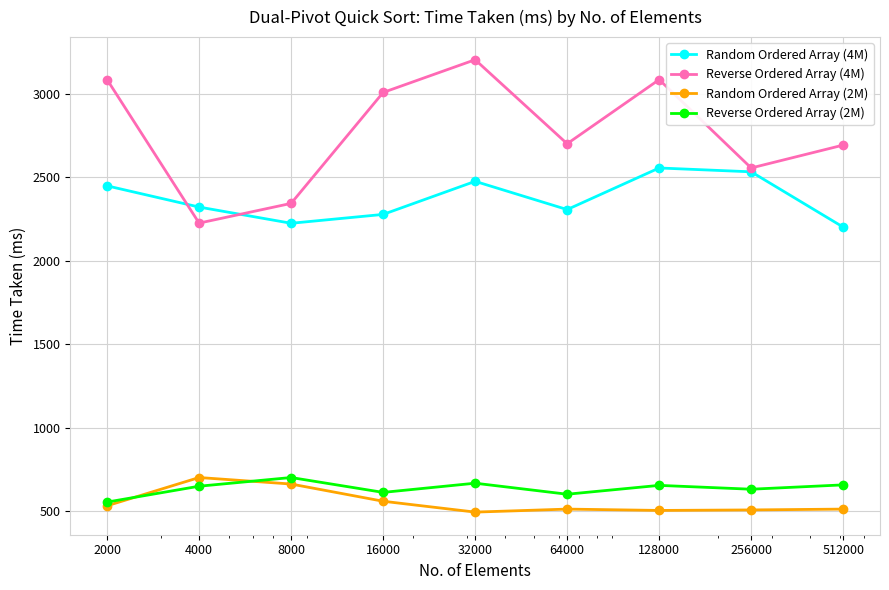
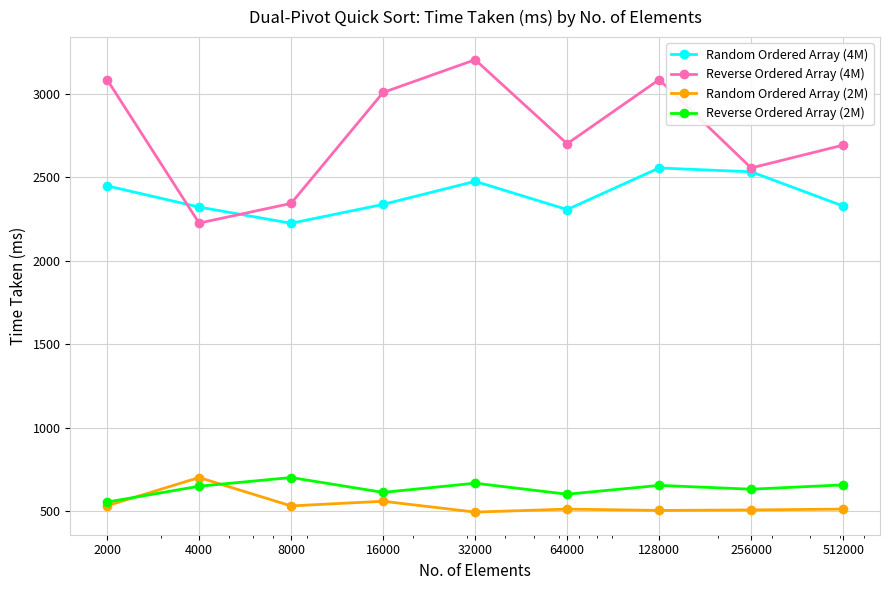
Random Ordered Array (2M), 8000: 660 -> 530
Random Ordered Array (4M), 16000: 2280 -> 2340
Random Ordered Array (4M), 512000: 2200 -> 2330
